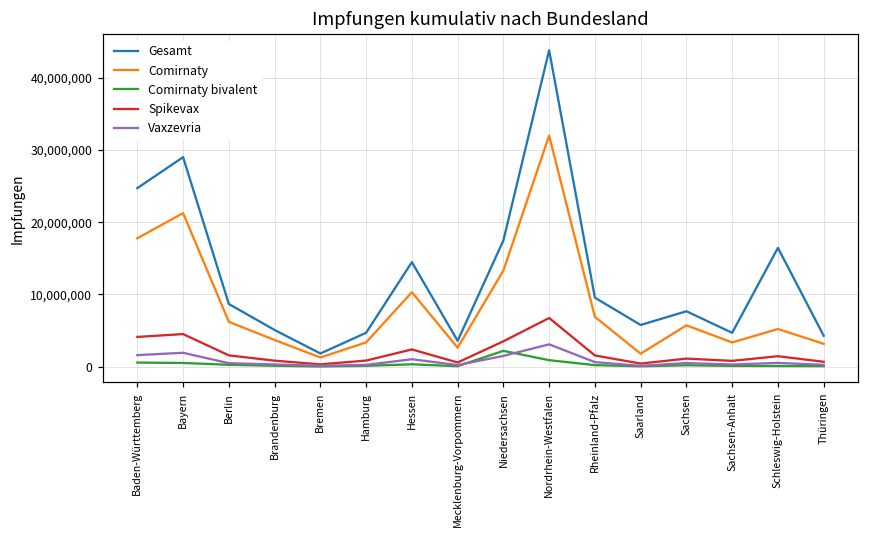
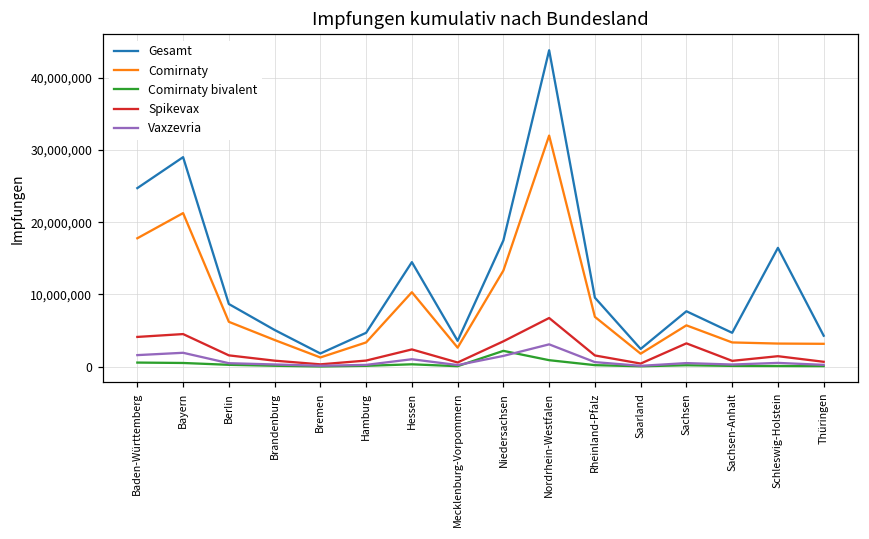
Gesamt, Saarland: 6,000,000 -> 2,000,000
Spikevax, Sachsen: 1,000,000 -> 3,000,000
Comirnaty, Schleswig-Holstein: 5,000,000 -> 3,000,000
